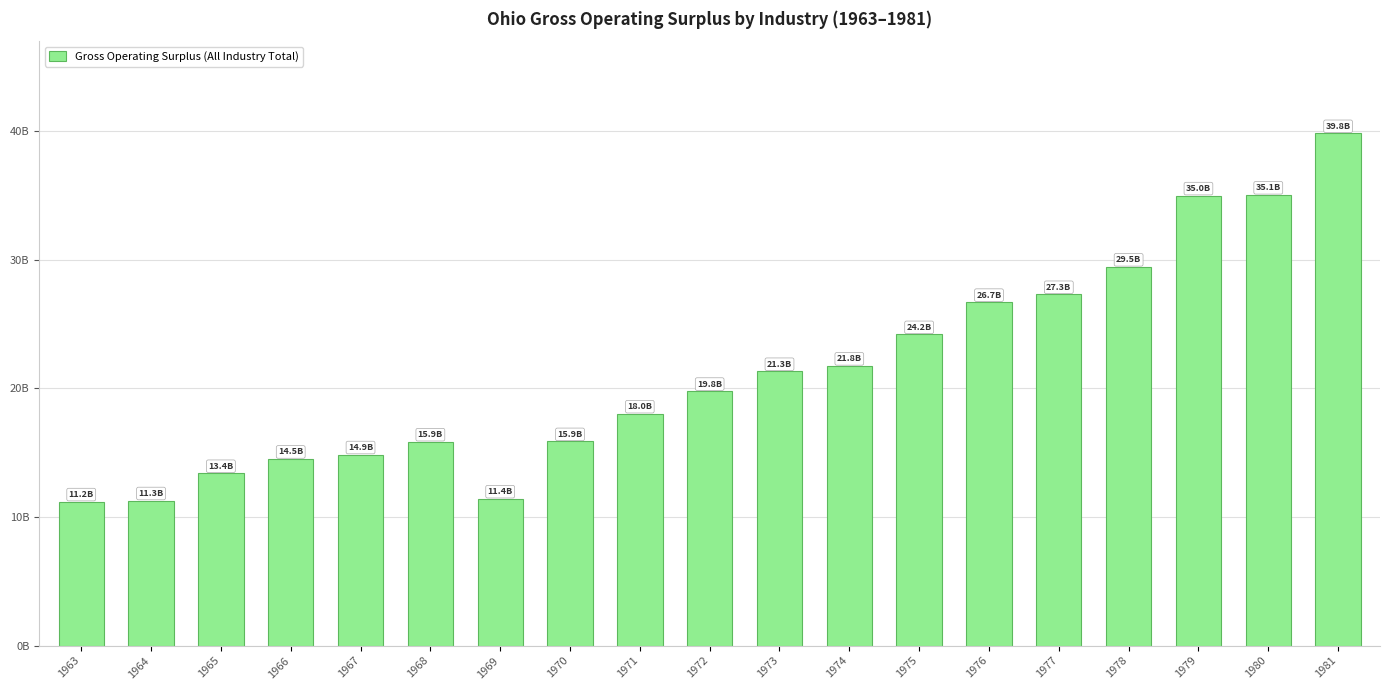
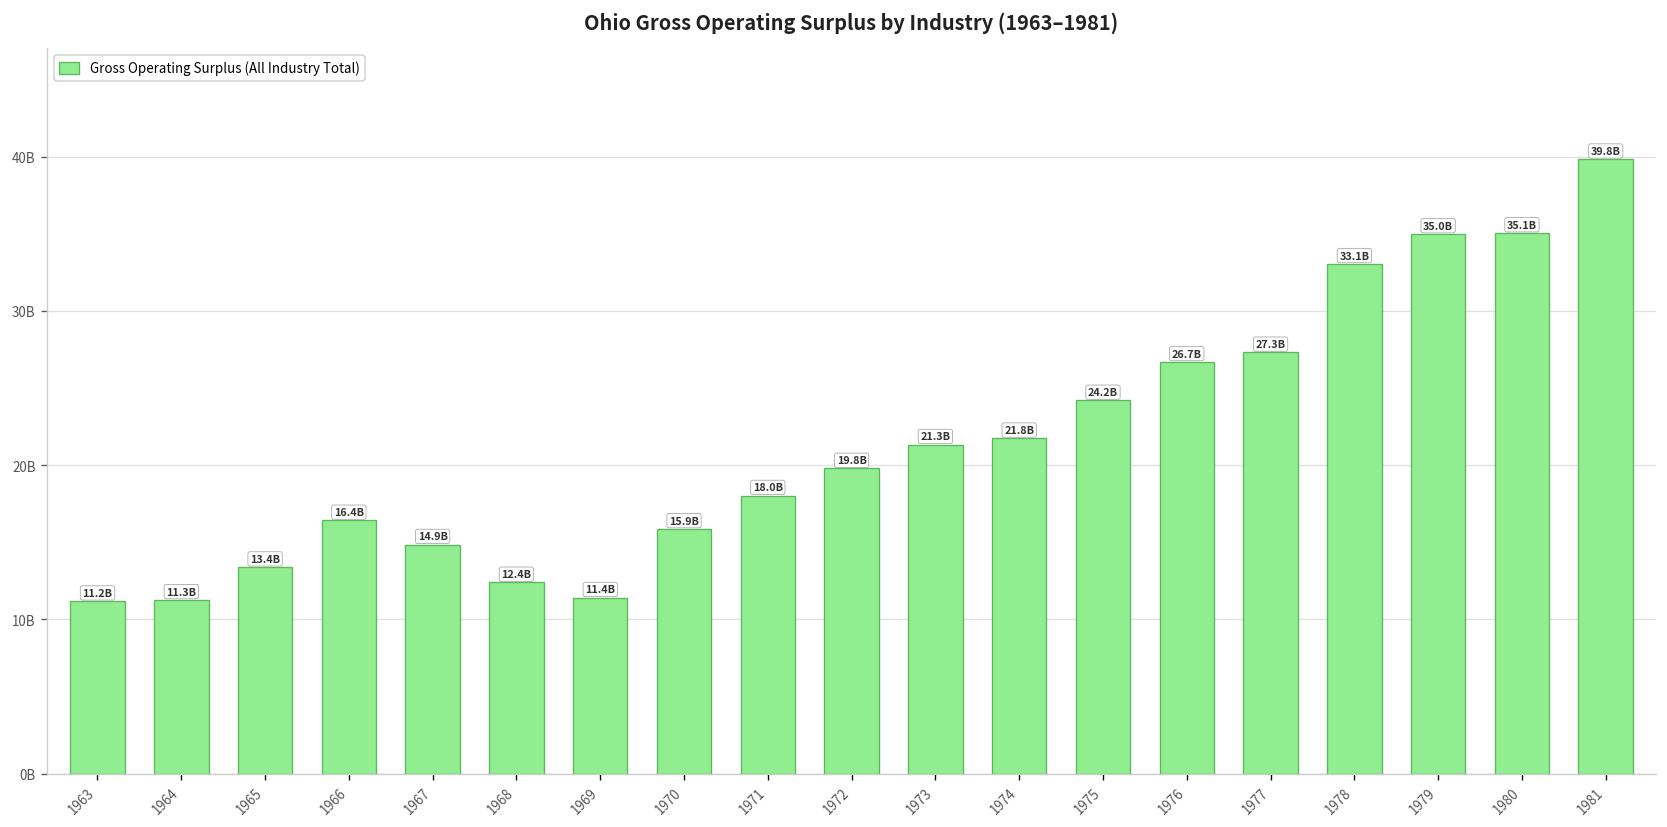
1966: 14.5B -> 16.4B
1968: 15.9B -> 12.4B
1978: 29.5B -> 33.1B
